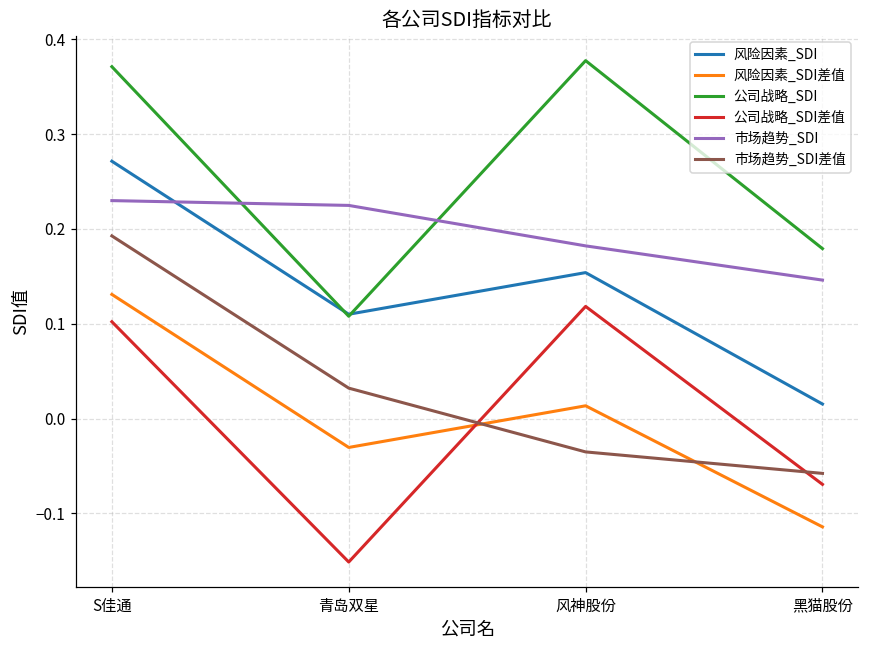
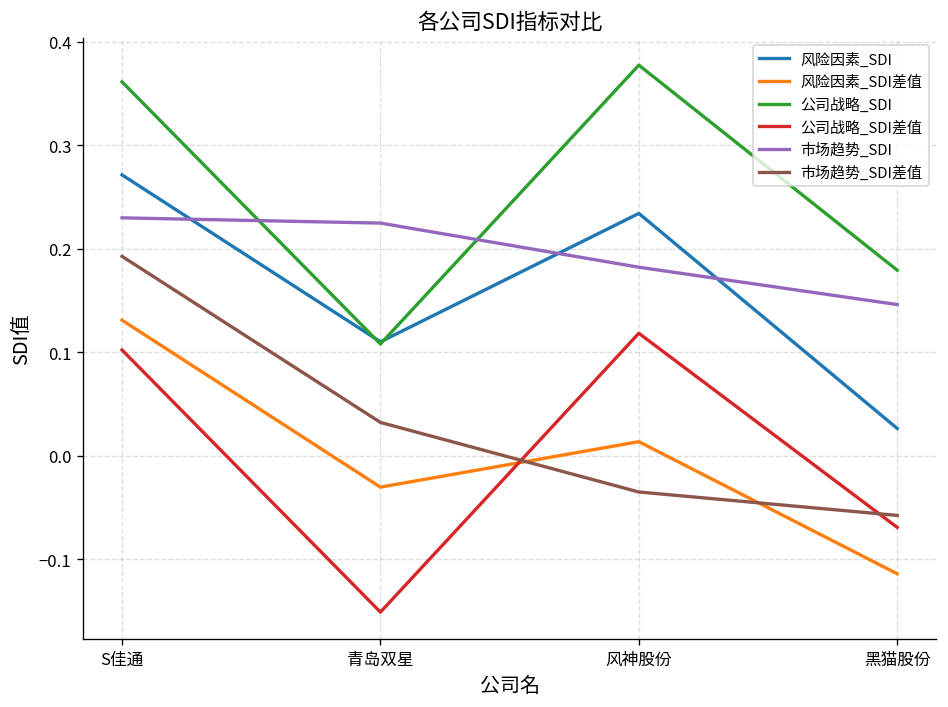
公司战略_SDI, S佳通: 0.37 -> 0.36
风险因素_SDI, 风神股份: 0.15 -> 0.23
风险因素_SDI, 黑猫股份: 0.02 -> 0.03
